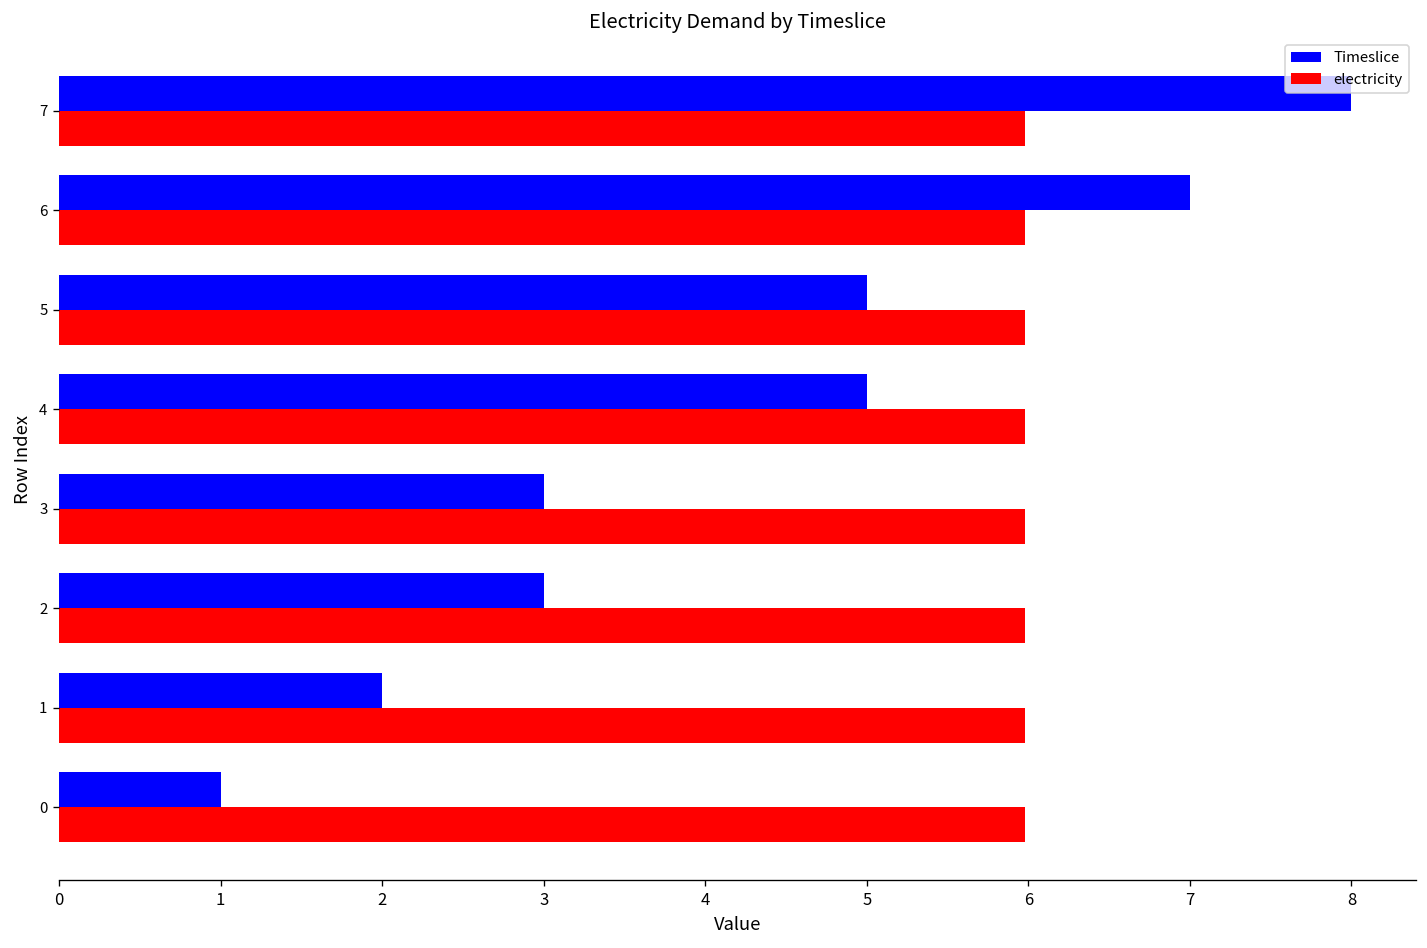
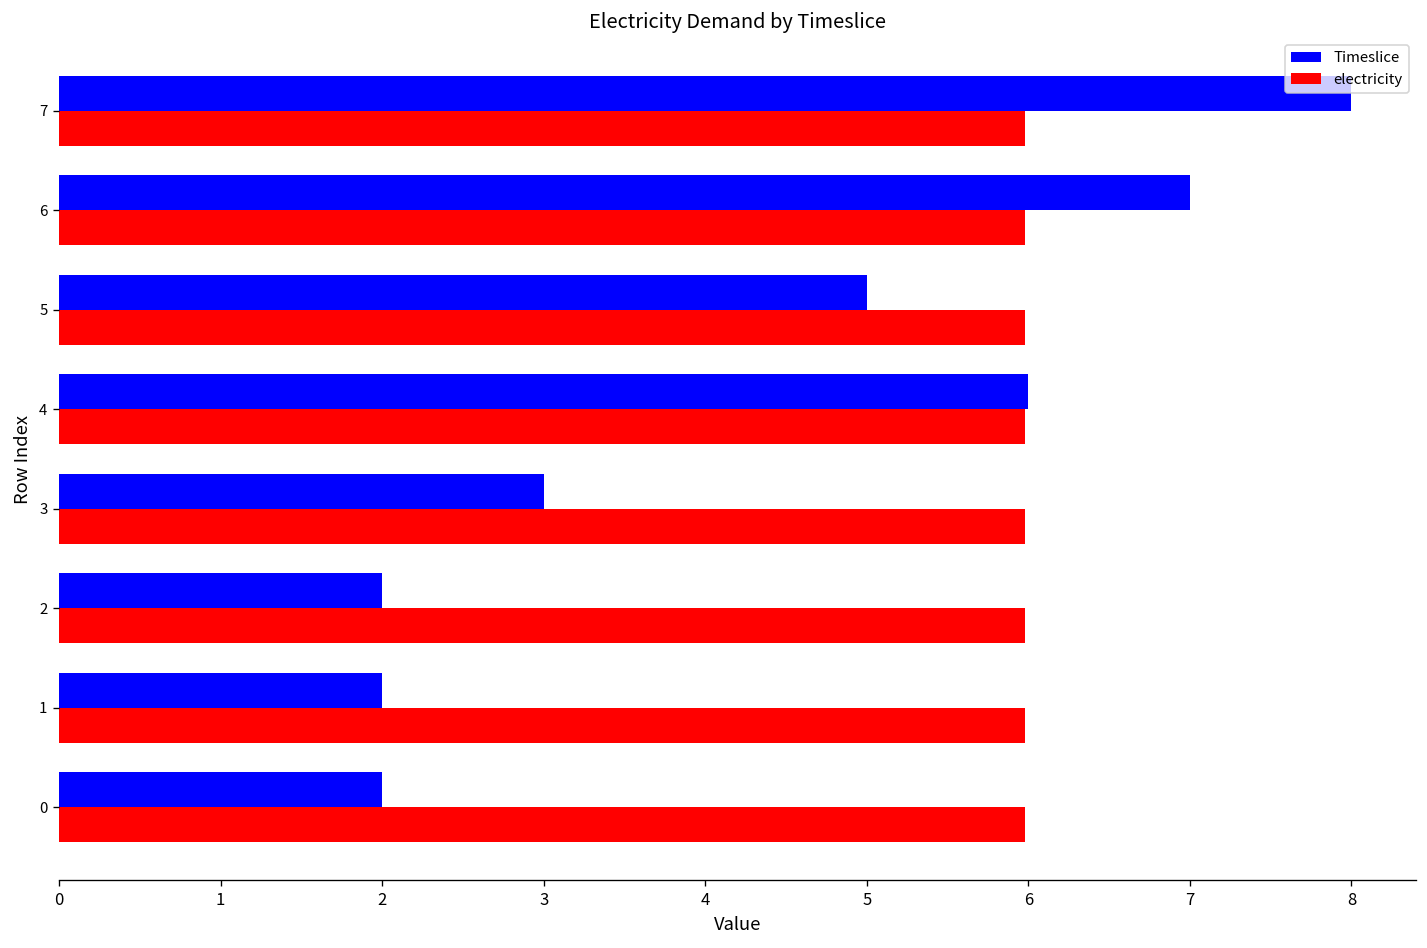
Timeslice, 4: 5 -> 6
Timeslice, 2: 3 -> 2
Timeslice, 0: 1 -> 2
